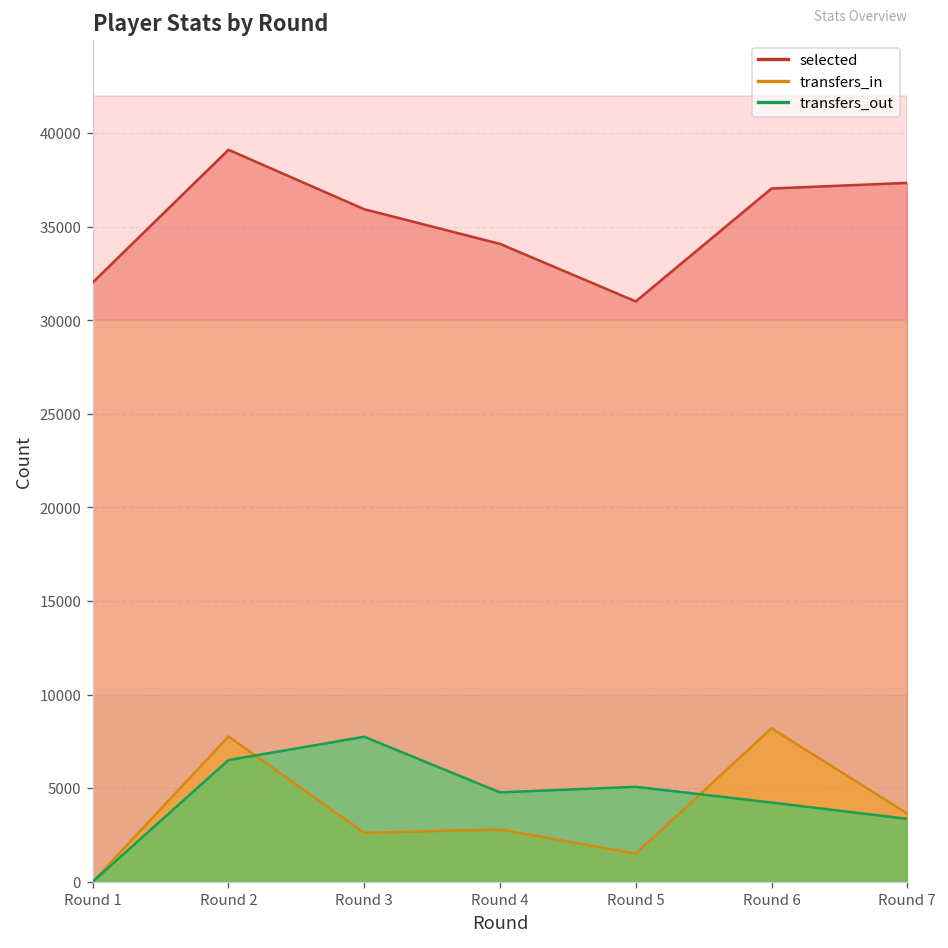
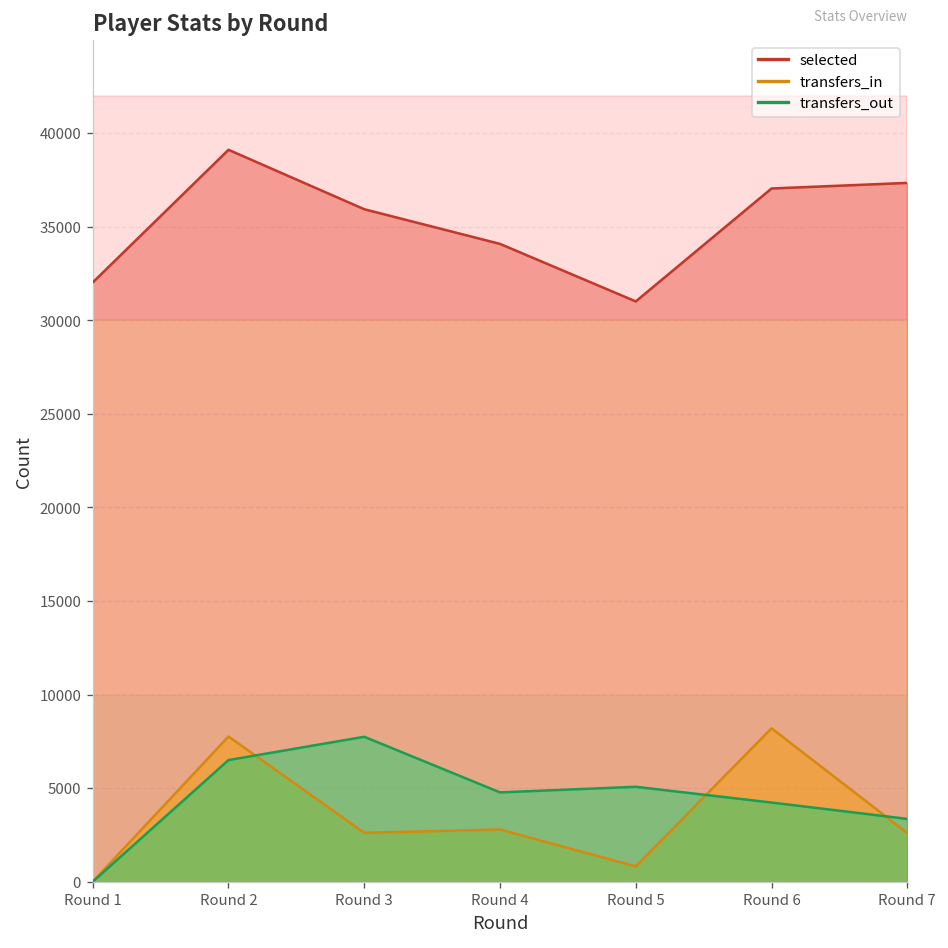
transfers_in, Round 5: 1500 -> 800
transfers_in, Round 7: 3600 -> 2600
